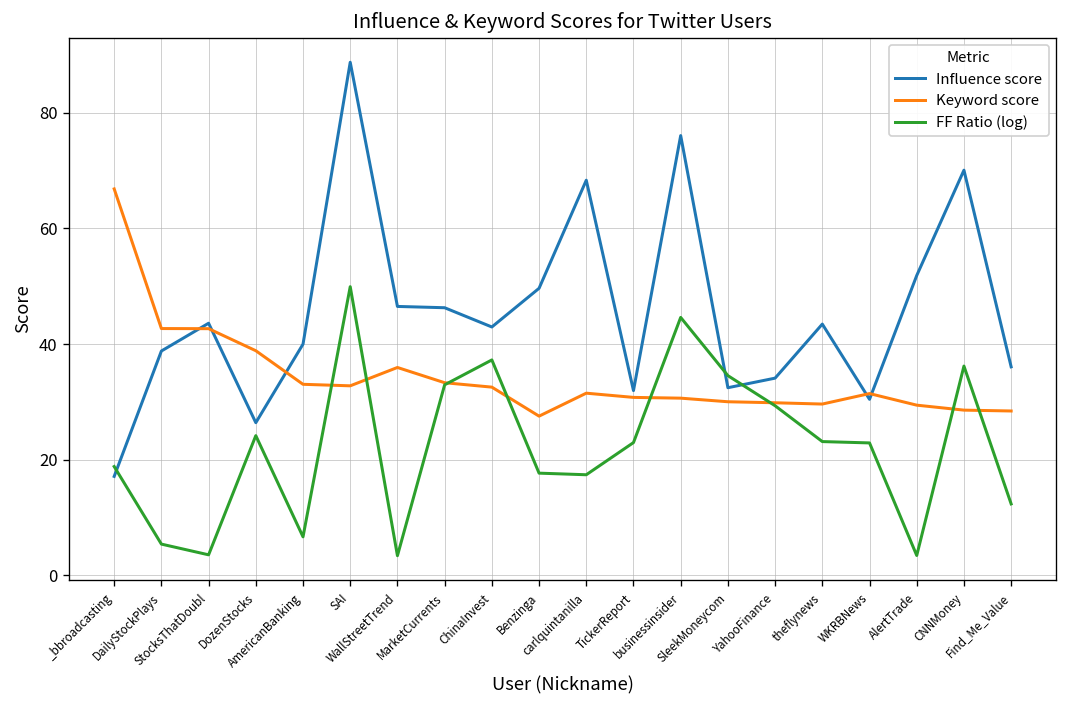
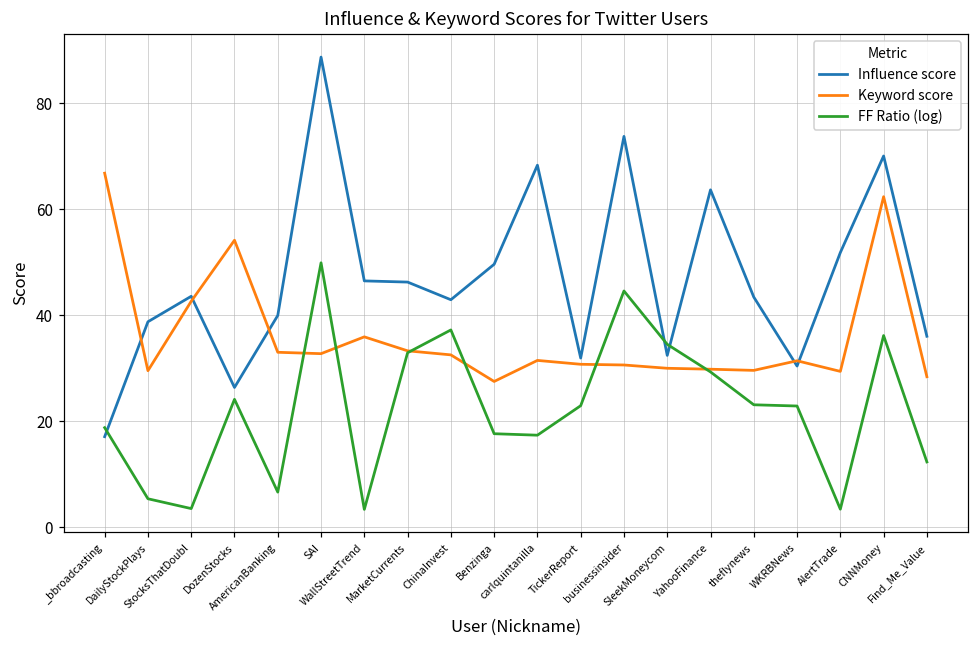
Keyword score, DailyStockPlays: 43 -> 30
Keyword score, DozenStocks: 39 -> 54
Influence score, businessinsider: 76 -> 74
Influence score, YahooFinance: 34 -> 64
Keyword score, CNNMoney: 29 -> 62
